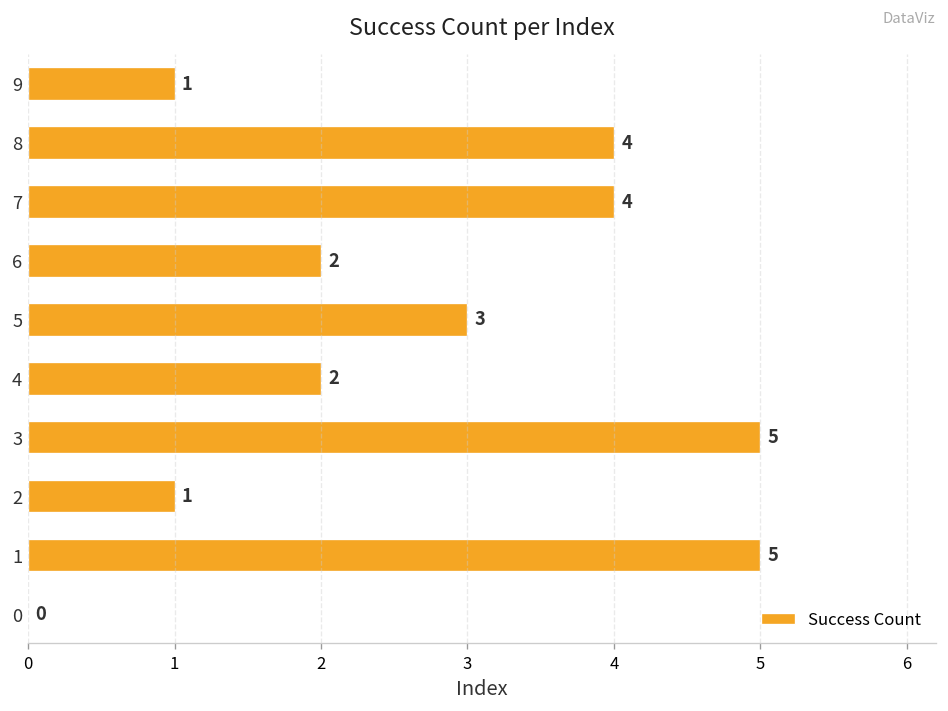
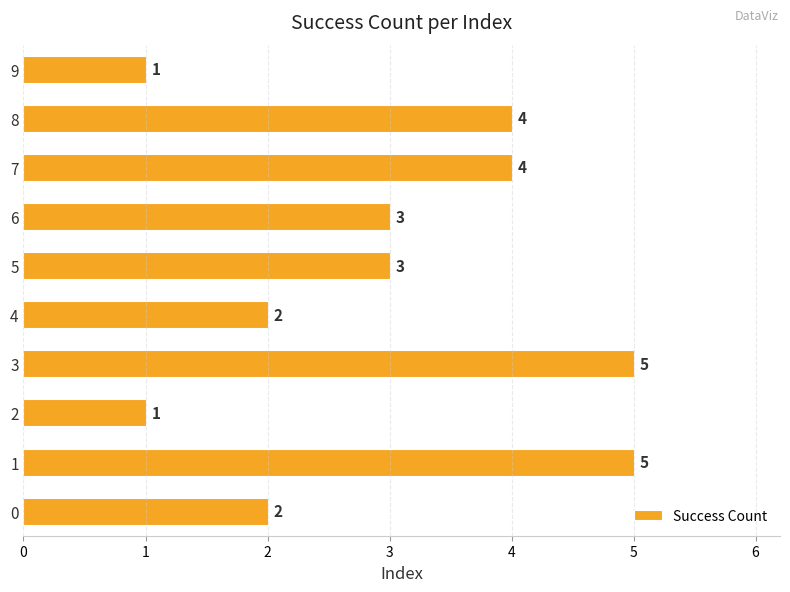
6: 2 -> 3
0: 0 -> 2
